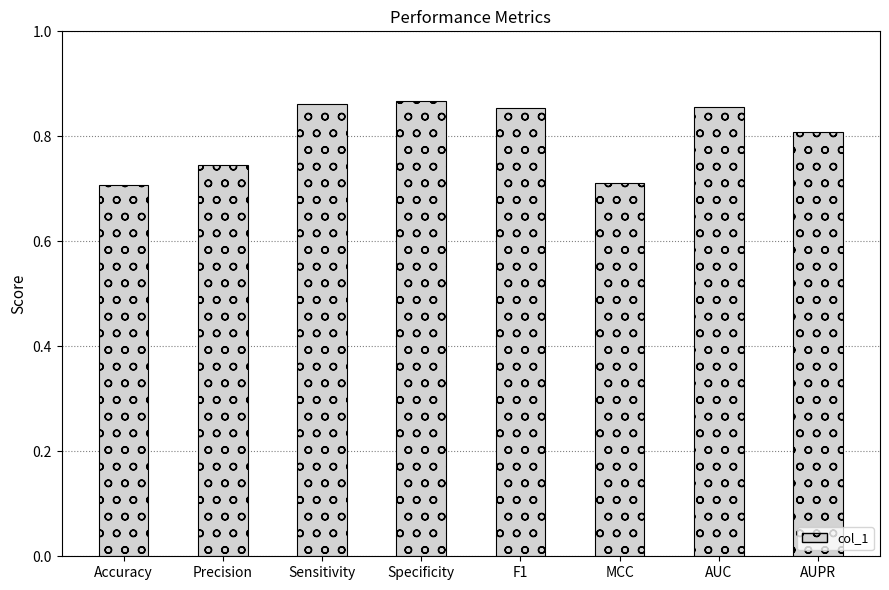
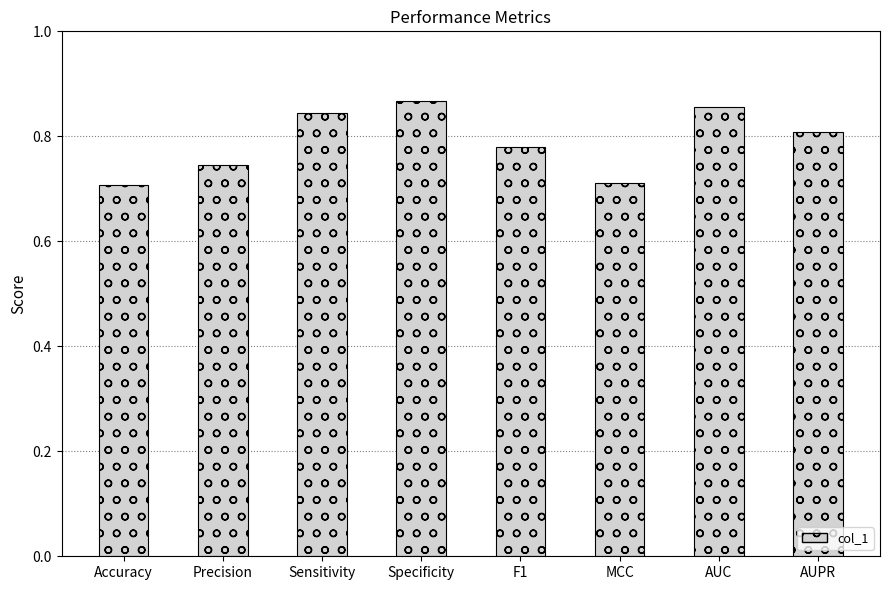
Sensitivity: 0.86 -> 0.84
F1: 0.85 -> 0.78
